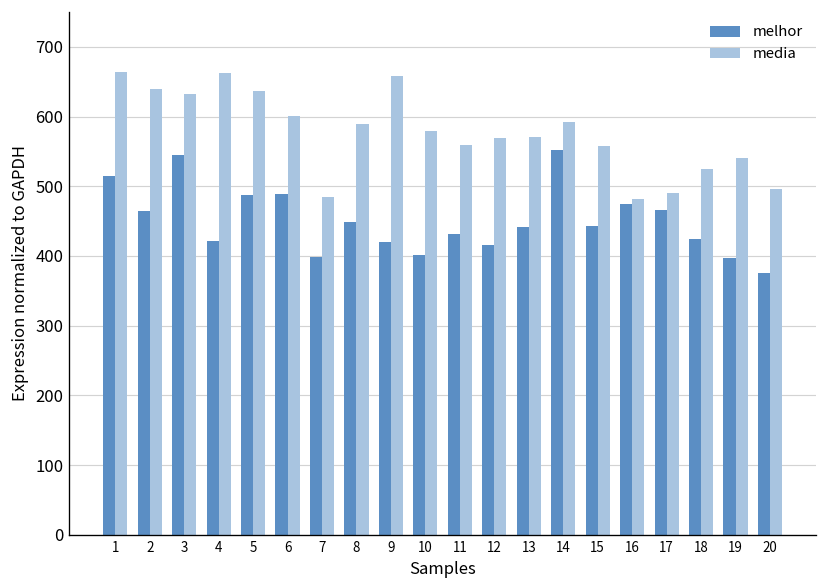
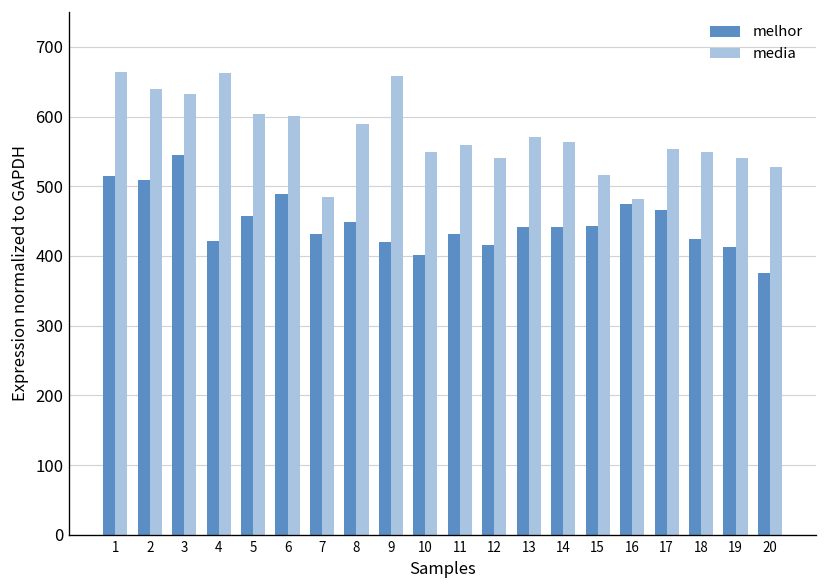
melhor, 2: 470 -> 510
melhor, 5: 490 -> 460
media, 5: 640 -> 600
melhor, 7: 400 -> 430
media, 10: 580 -> 550
media, 12: 570 -> 540
melhor, 14: 550 -> 440
media, 14: 590 -> 560
media, 15: 560 -> 520
media, 17: 490 -> 550
media, 18: 520 -> 550
melhor, 19: 400 -> 410
media, 20: 500 -> 530
